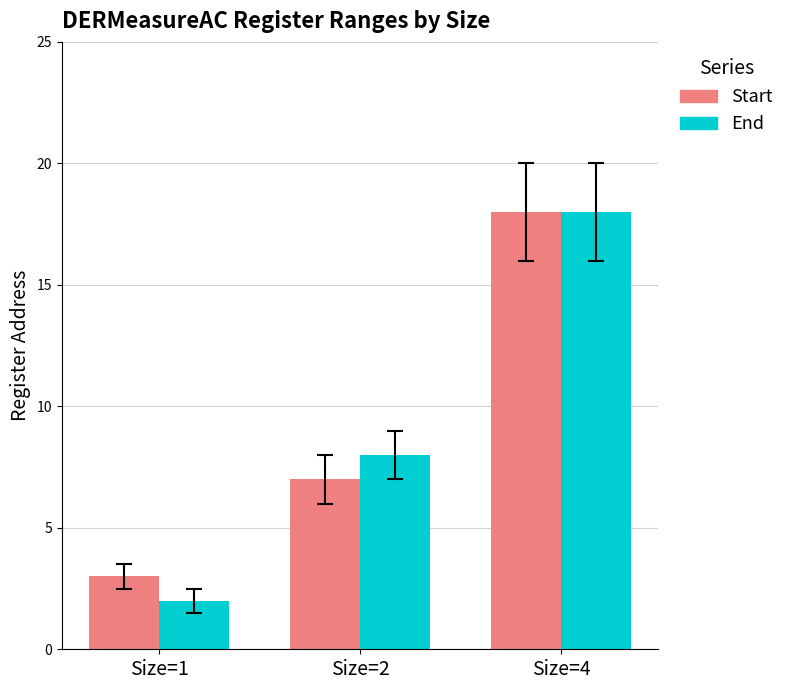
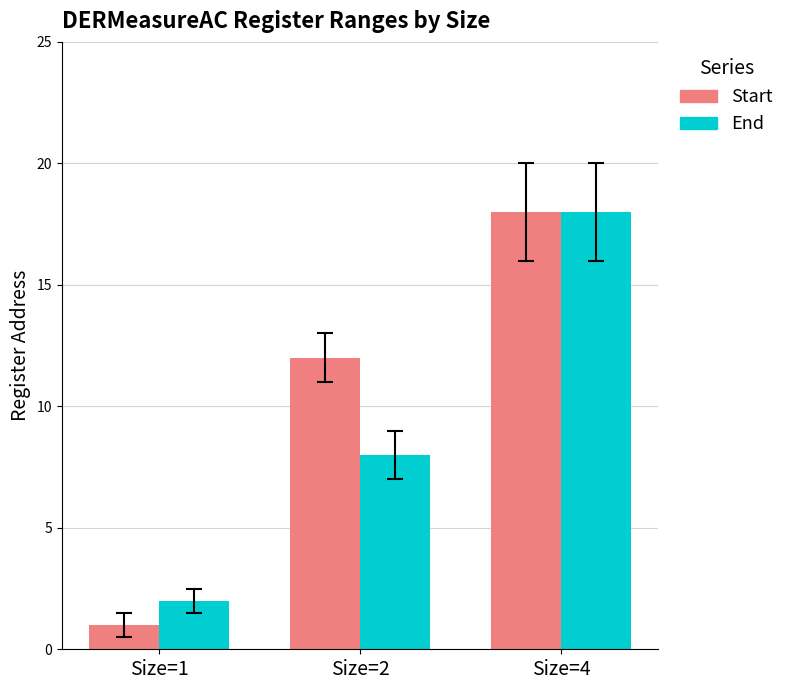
Start, Size=1: 3 -> 1
Start, Size=2: 7 -> 12
